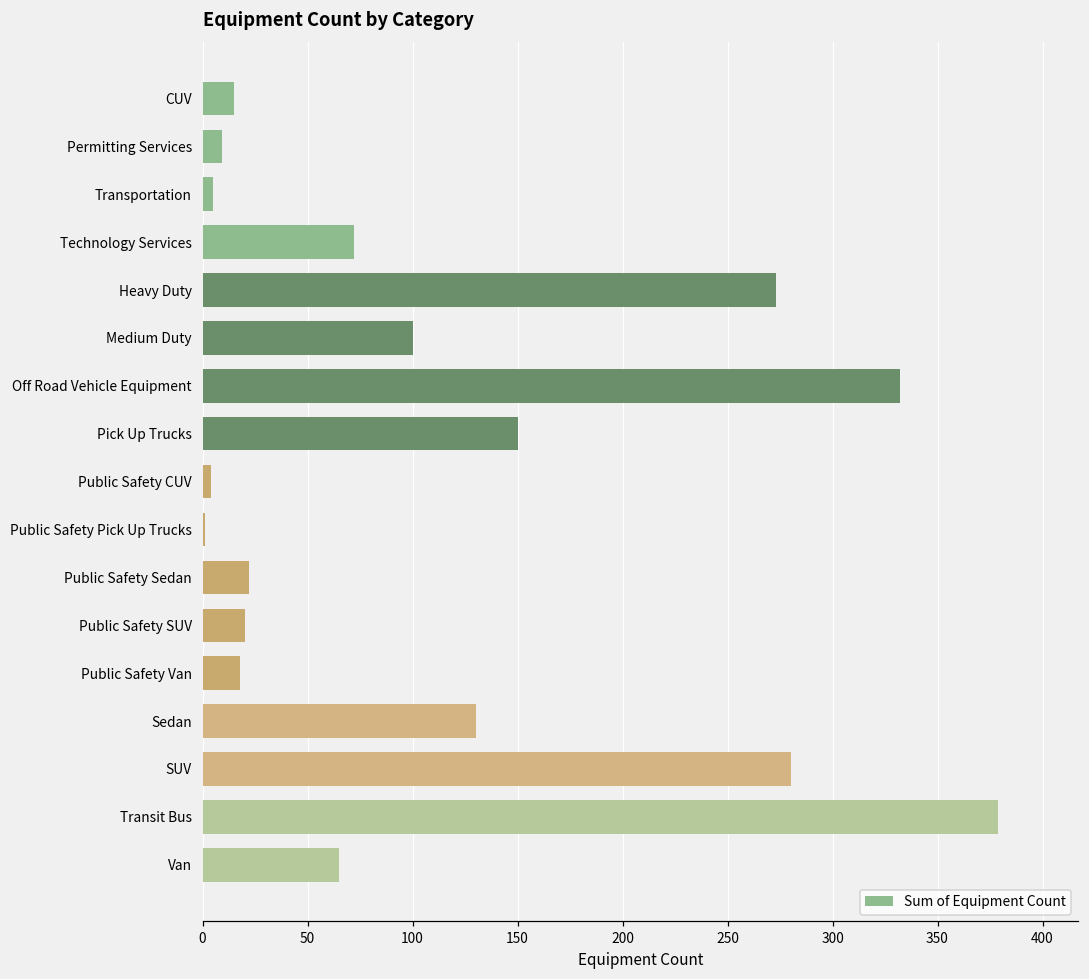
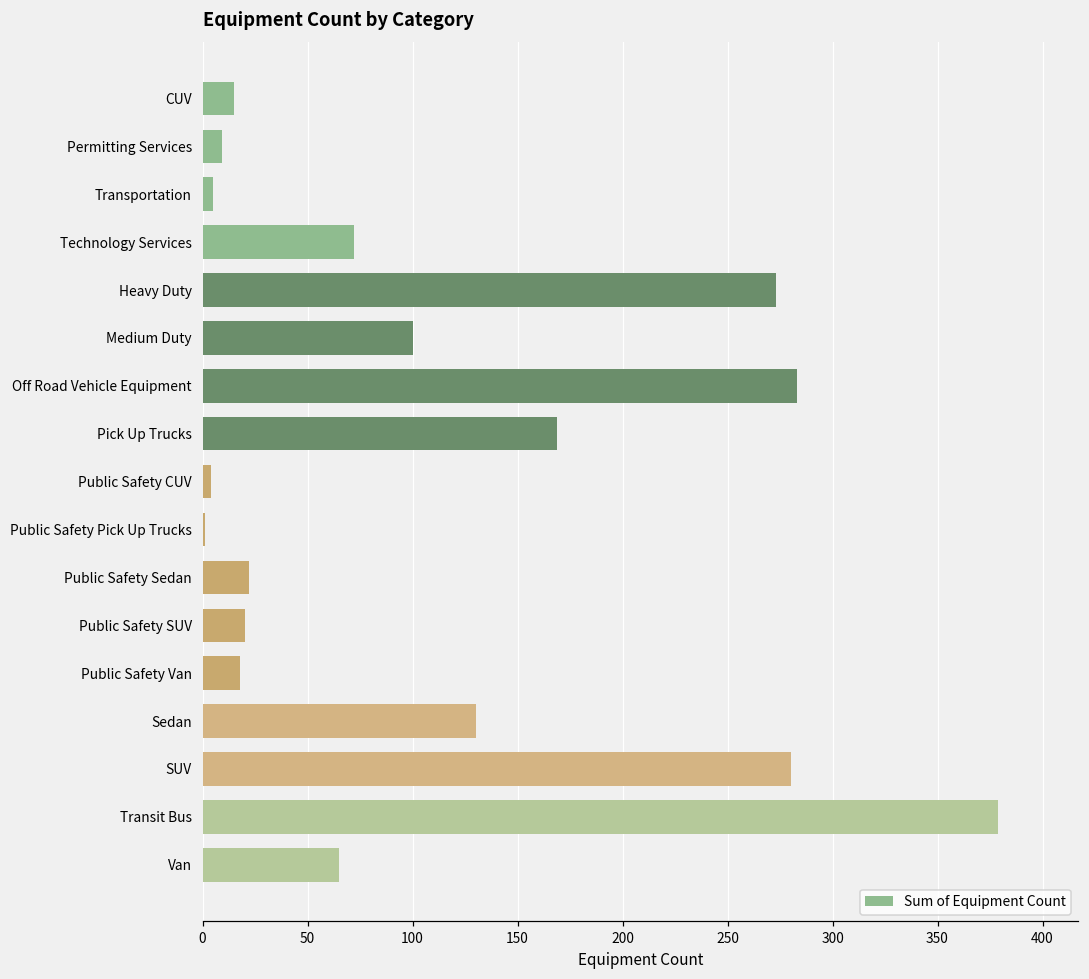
Off Road Vehicle Equipment: 332 -> 283
Pick Up Trucks: 150 -> 169
